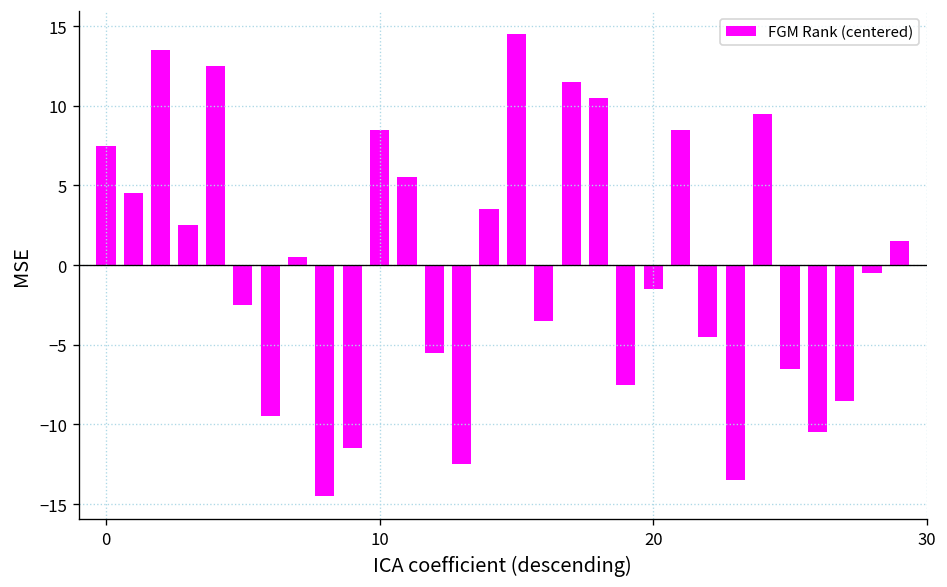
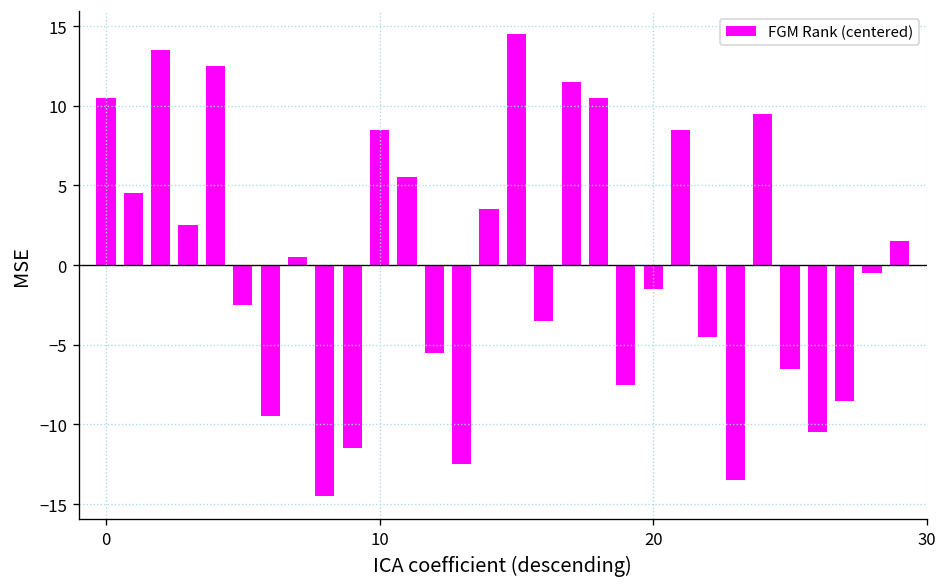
0: 7.5 -> 10.5
